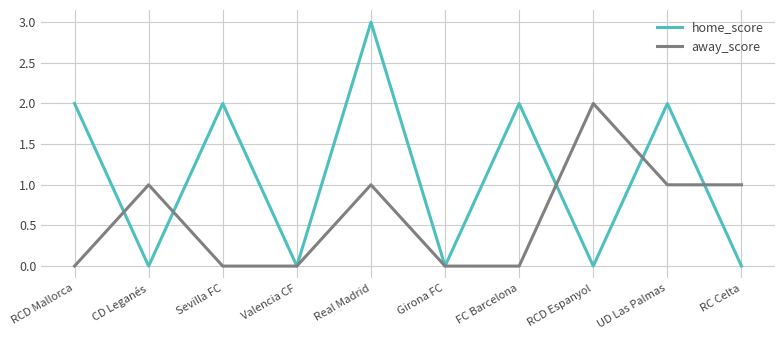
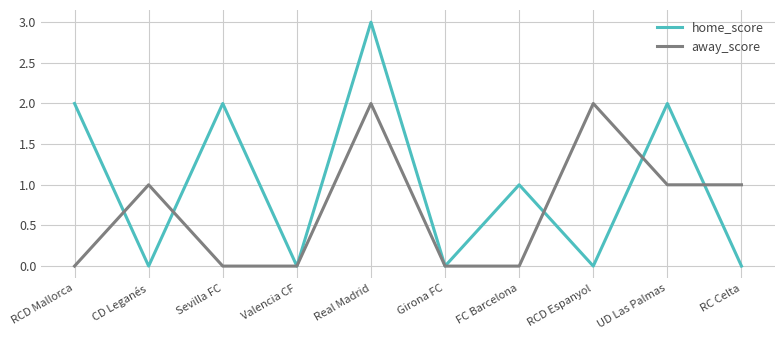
away_score, Real Madrid: 1 -> 2
home_score, FC Barcelona: 2 -> 1
